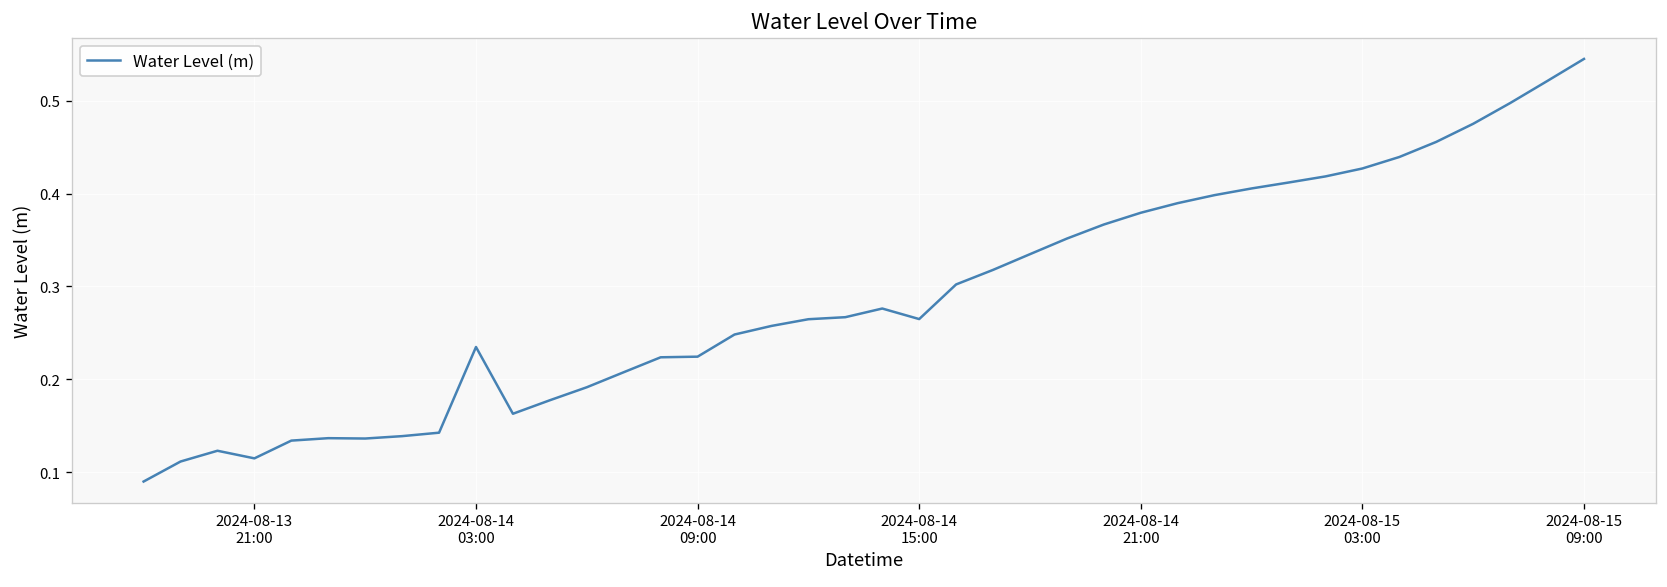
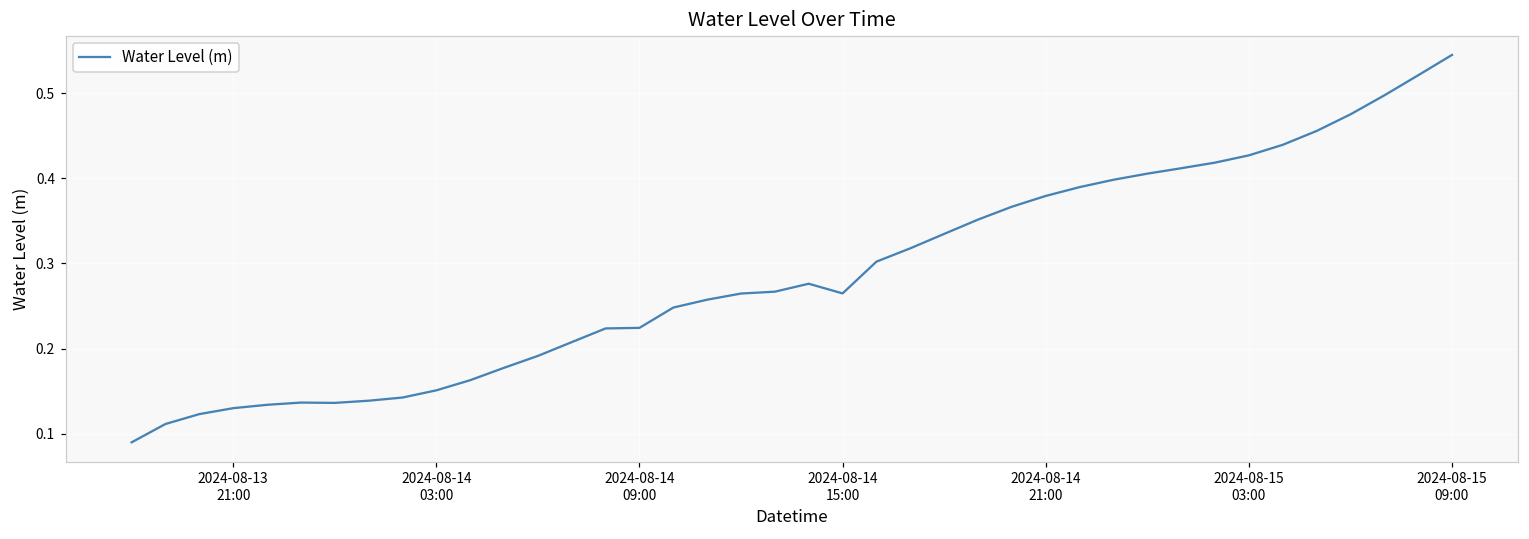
2024-08-13 21:00: 0.11 -> 0.13
2024-08-14 03:00: 0.23 -> 0.15
